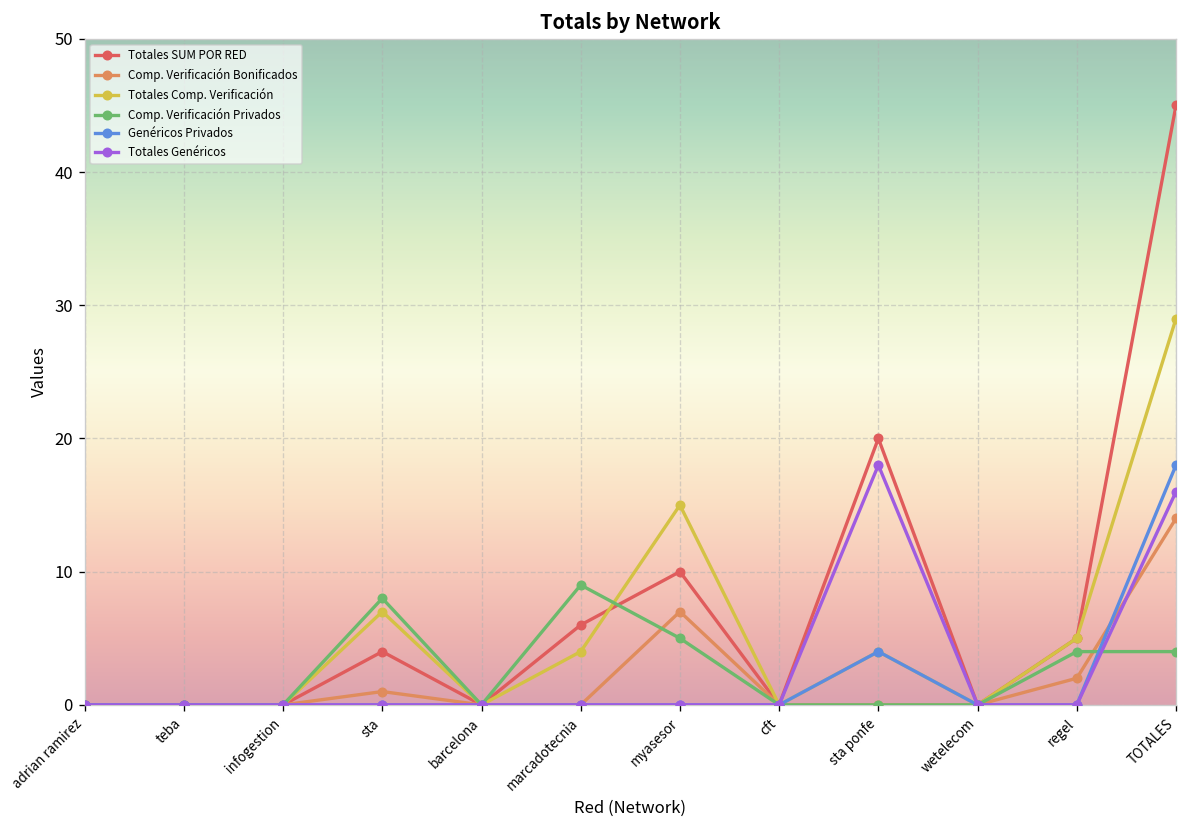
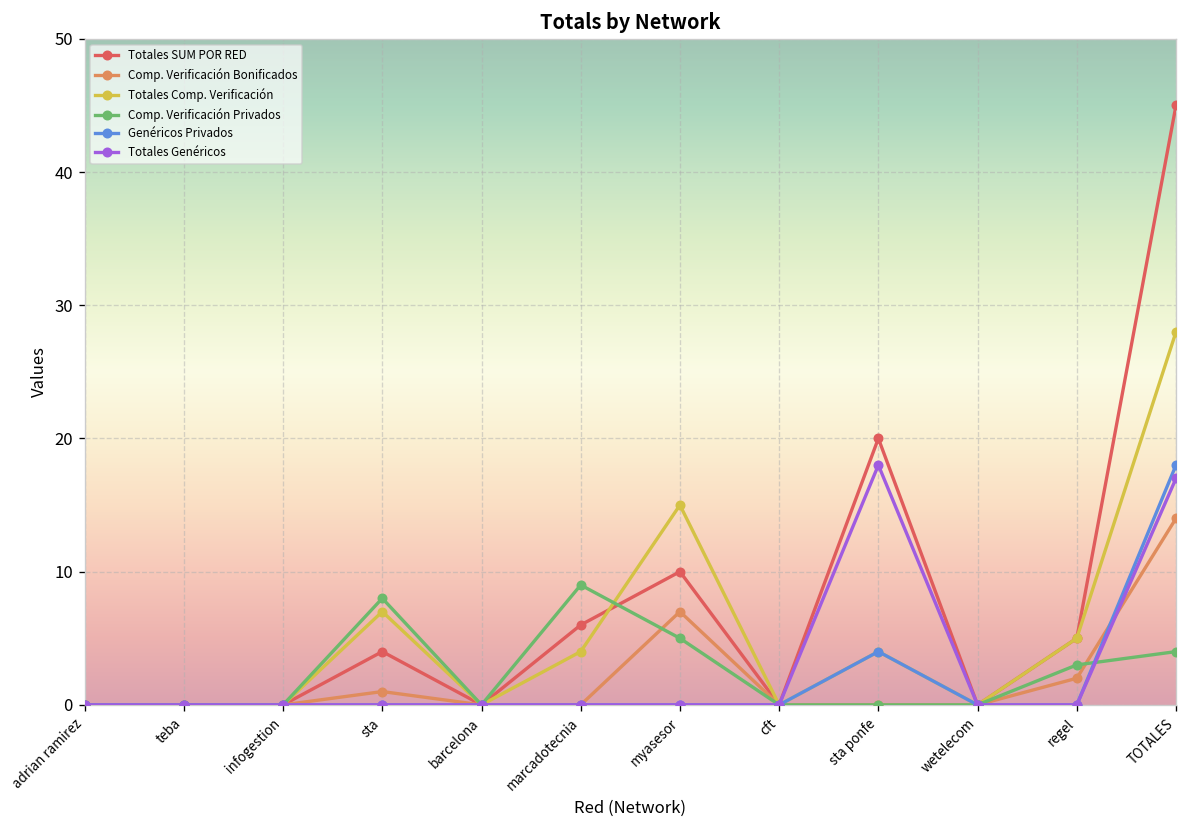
Comp. Verificación Privados, regel: 4 -> 3
Totales Comp. Verificación, TOTALES: 29 -> 28
Totales Genéricos, TOTALES: 16 -> 17
